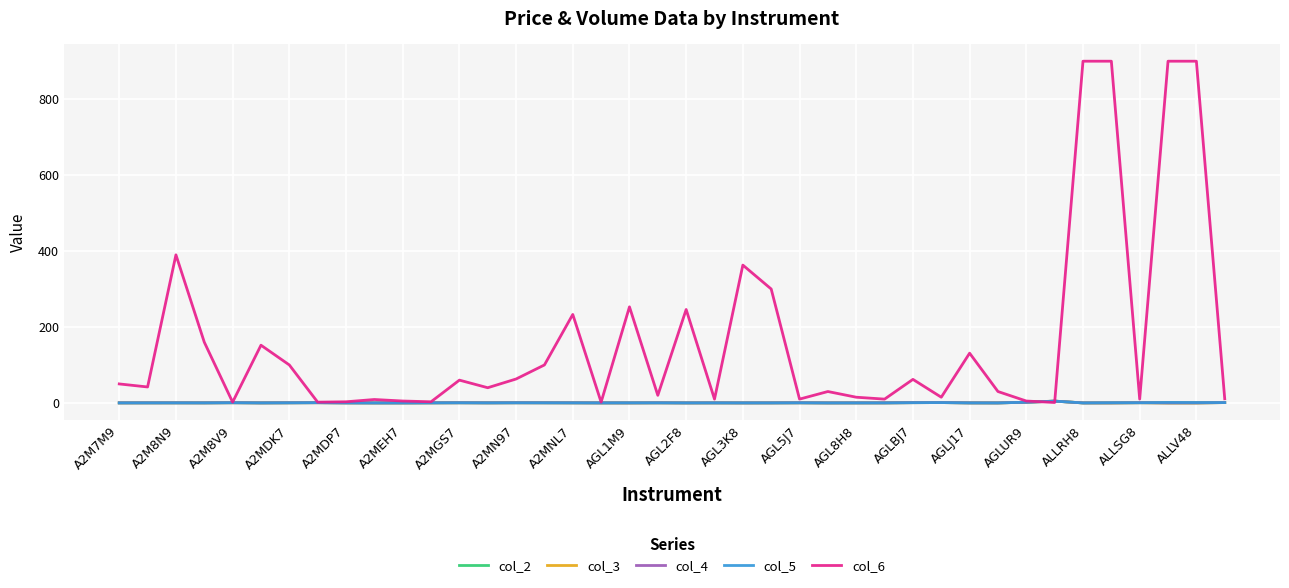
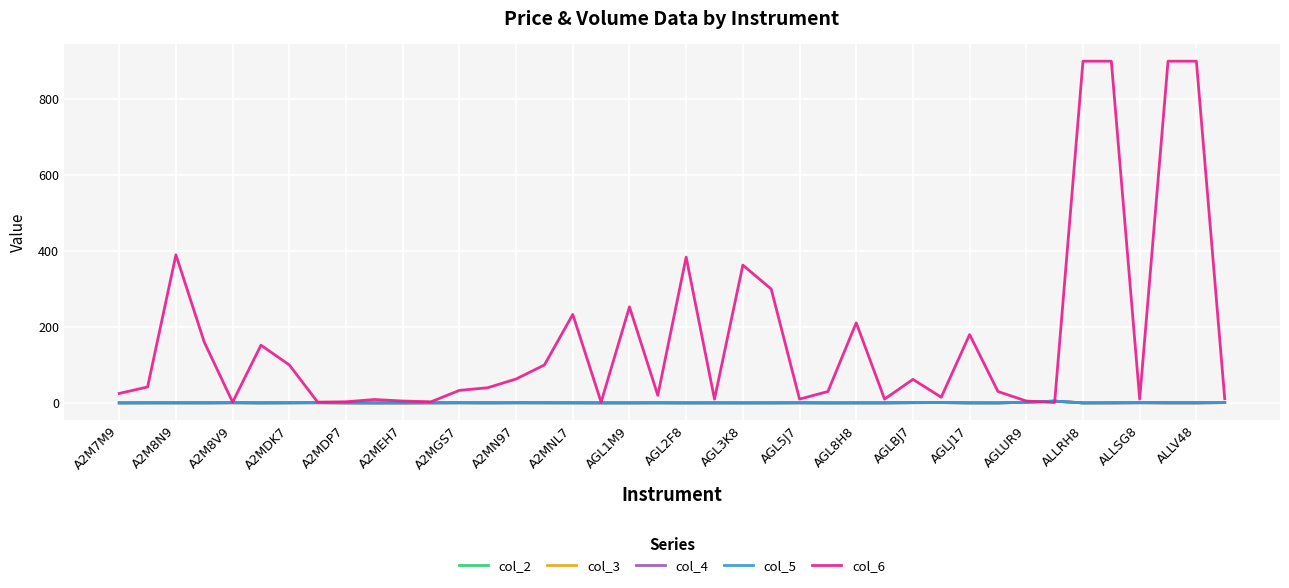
col_6, A2M7M9: 50 -> 30
col_6, A2MGS7: 60 -> 30
col_6, AGL2F8: 250 -> 380
col_6, AGL8H8: 20 -> 210
col_6, AGLJ17: 130 -> 180
